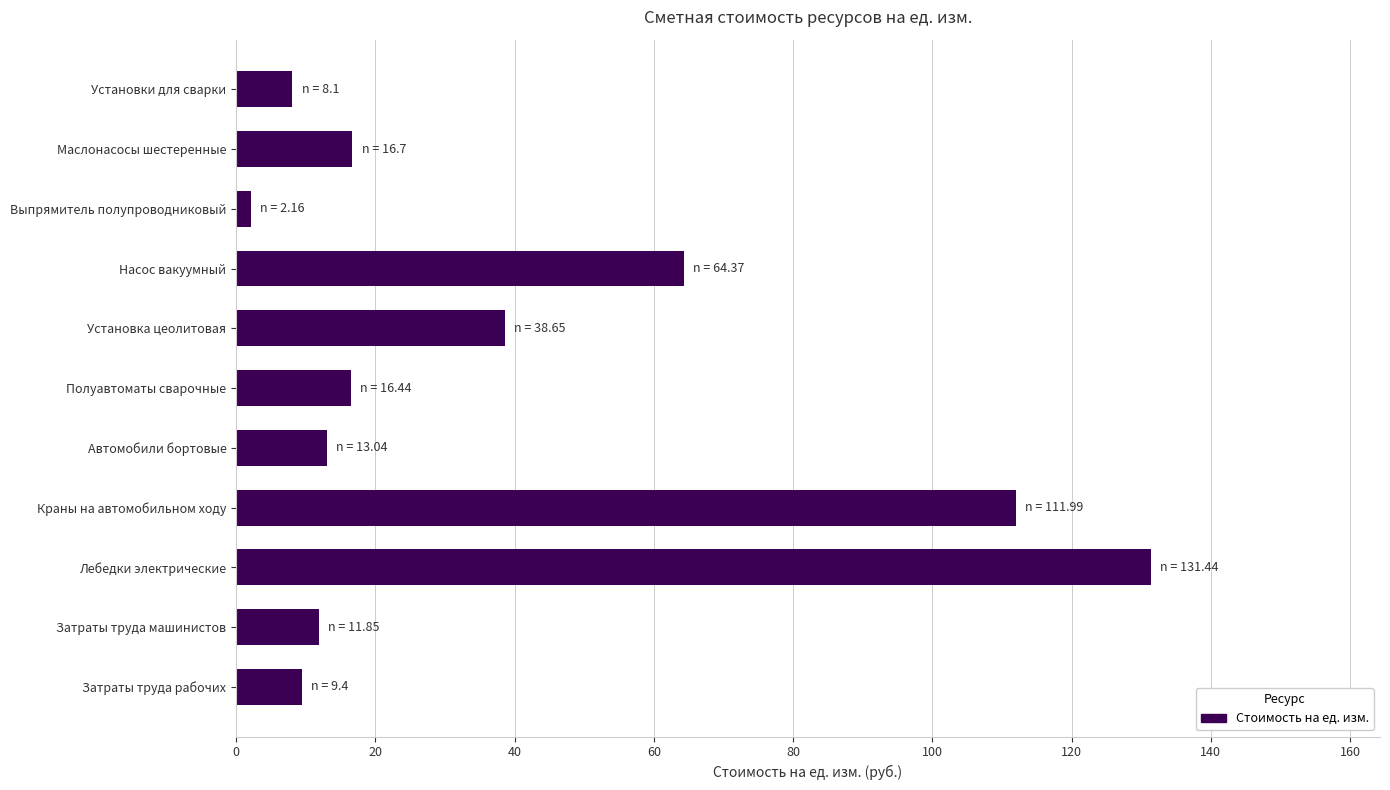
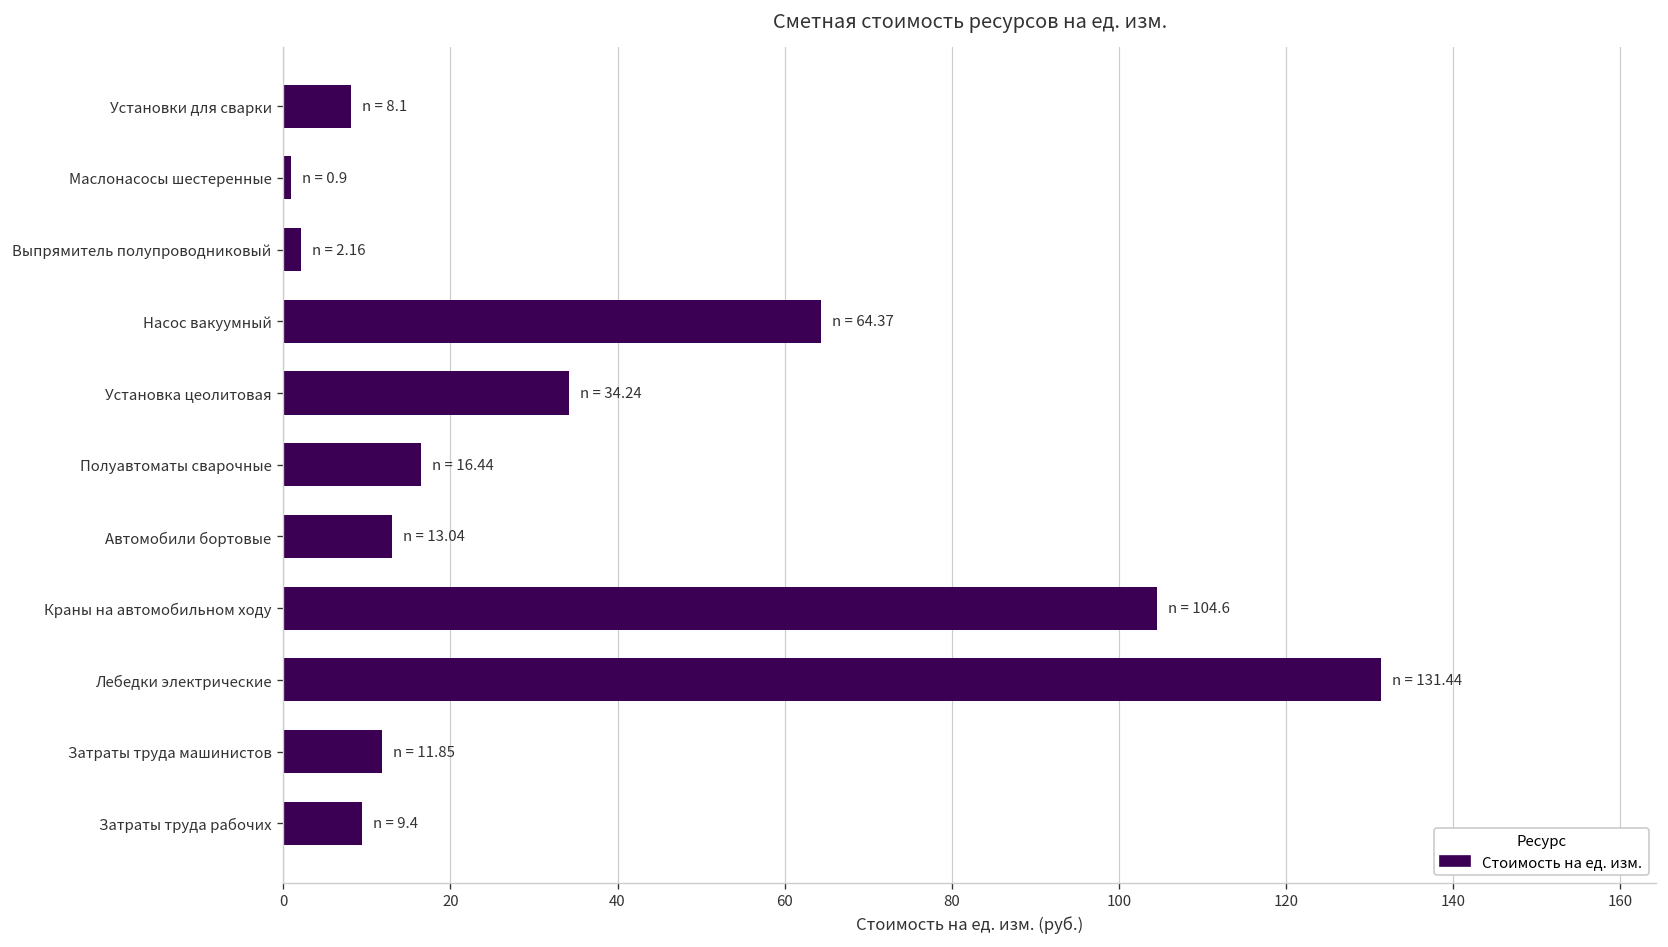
Маслонасосы шестеренные: 16.7 -> 0.9
Установка цеолитовая: 38.65 -> 34.24
Краны на автомобильном ходу: 111.99 -> 104.6
